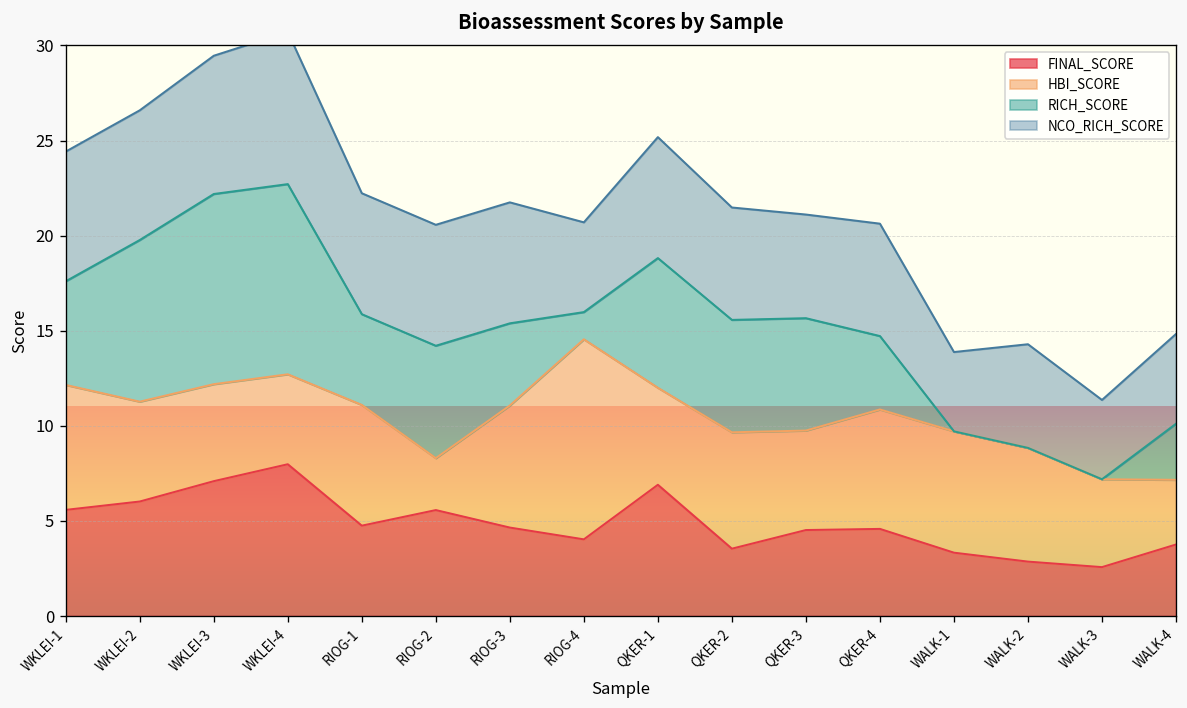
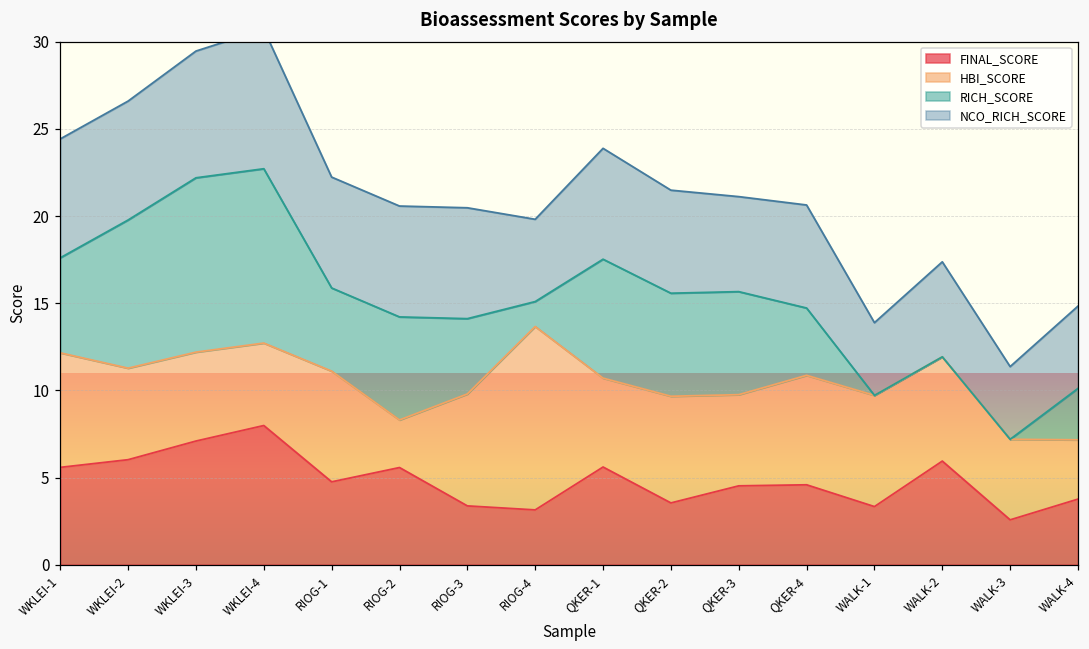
FINAL_SCORE, RIOG-3: 4.7 -> 3.4
FINAL_SCORE, RIOG-4: 4.0 -> 3.1
FINAL_SCORE, QKER-1: 6.9 -> 5.6
FINAL_SCORE, WALK-2: 2.9 -> 5.9
